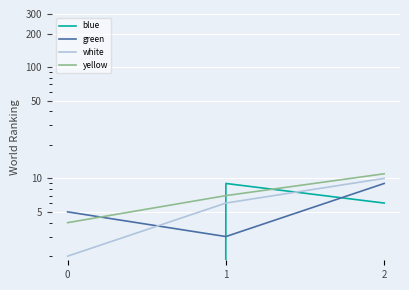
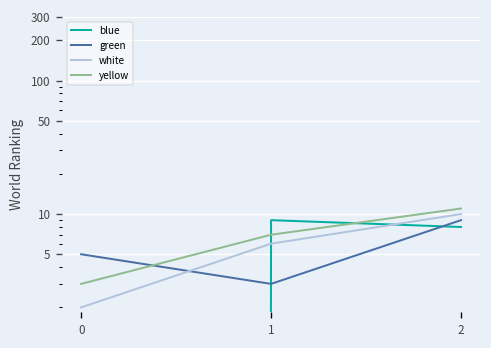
yellow, 0: 4 -> 3
blue, 2: 6 -> 8
